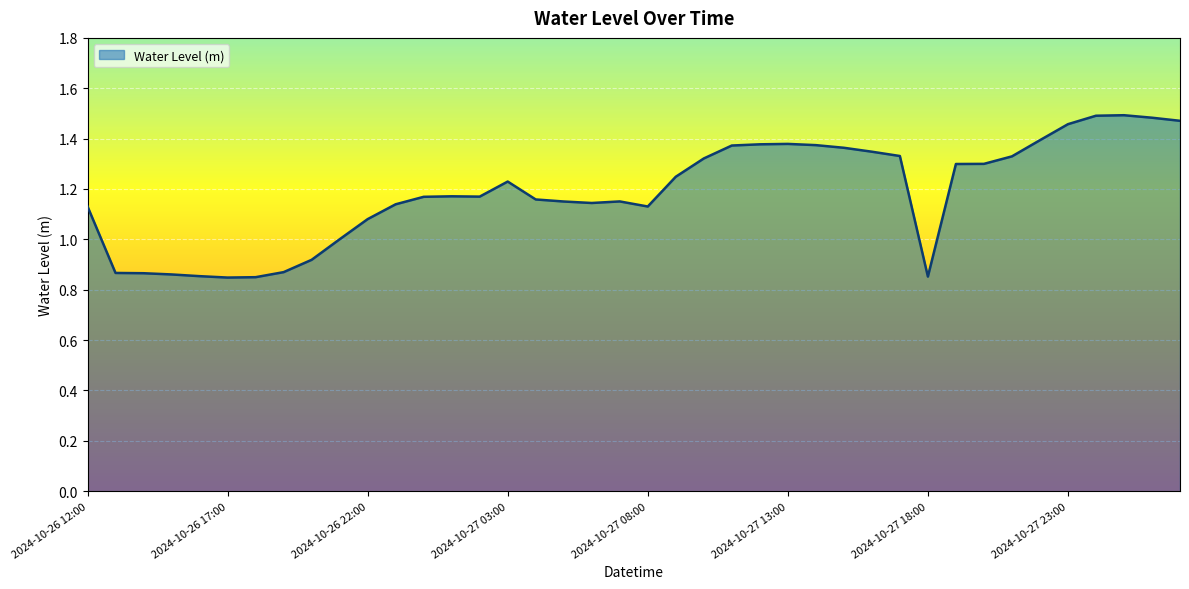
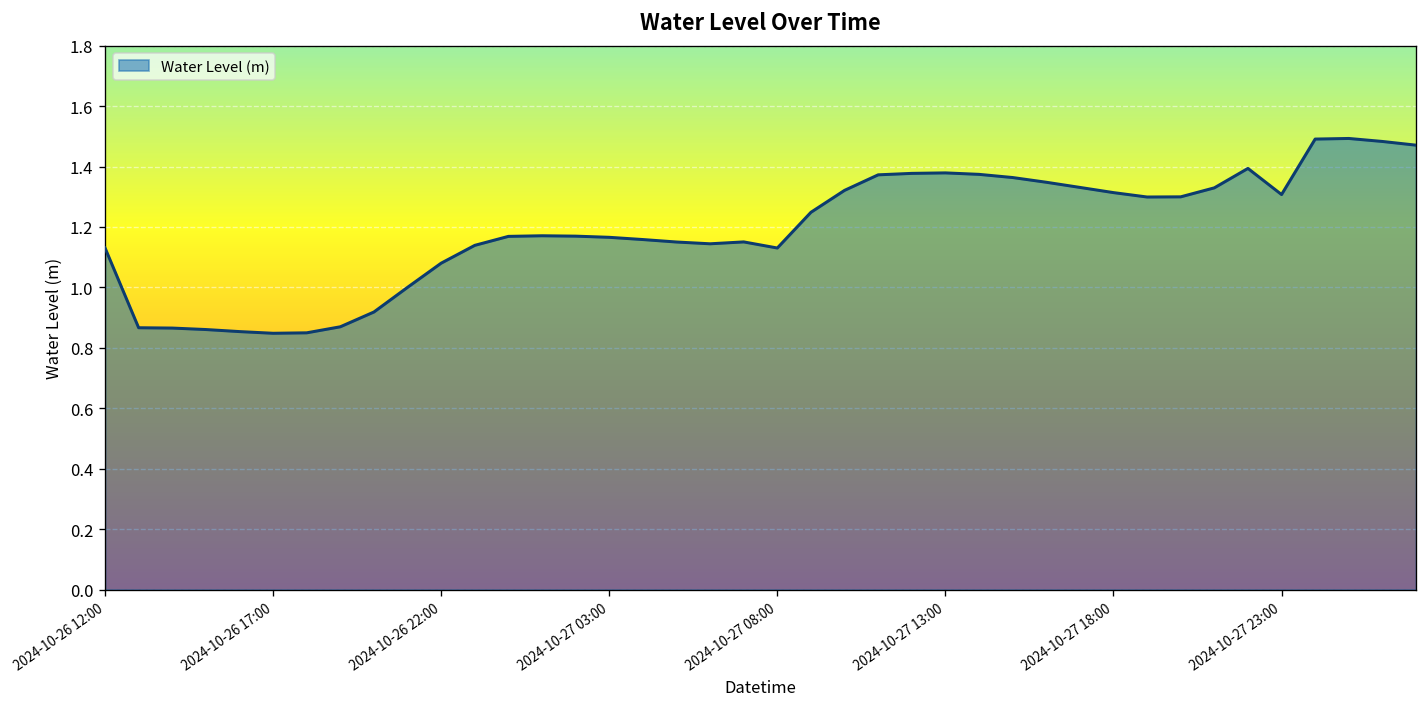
2024-10-27 03:00: 1.23 -> 1.17
2024-10-27 18:00: 0.85 -> 1.31
2024-10-27 23:00: 1.46 -> 1.31
